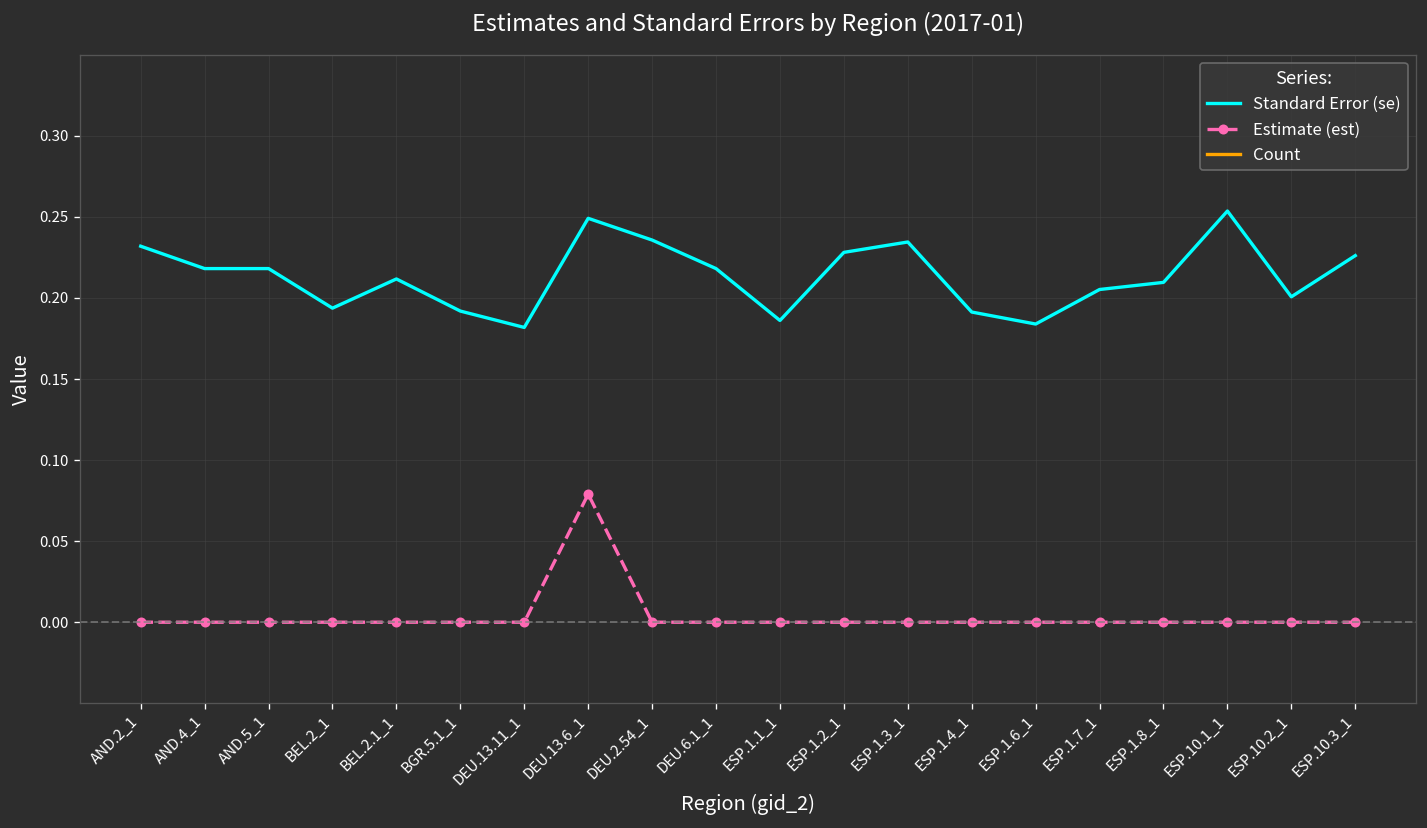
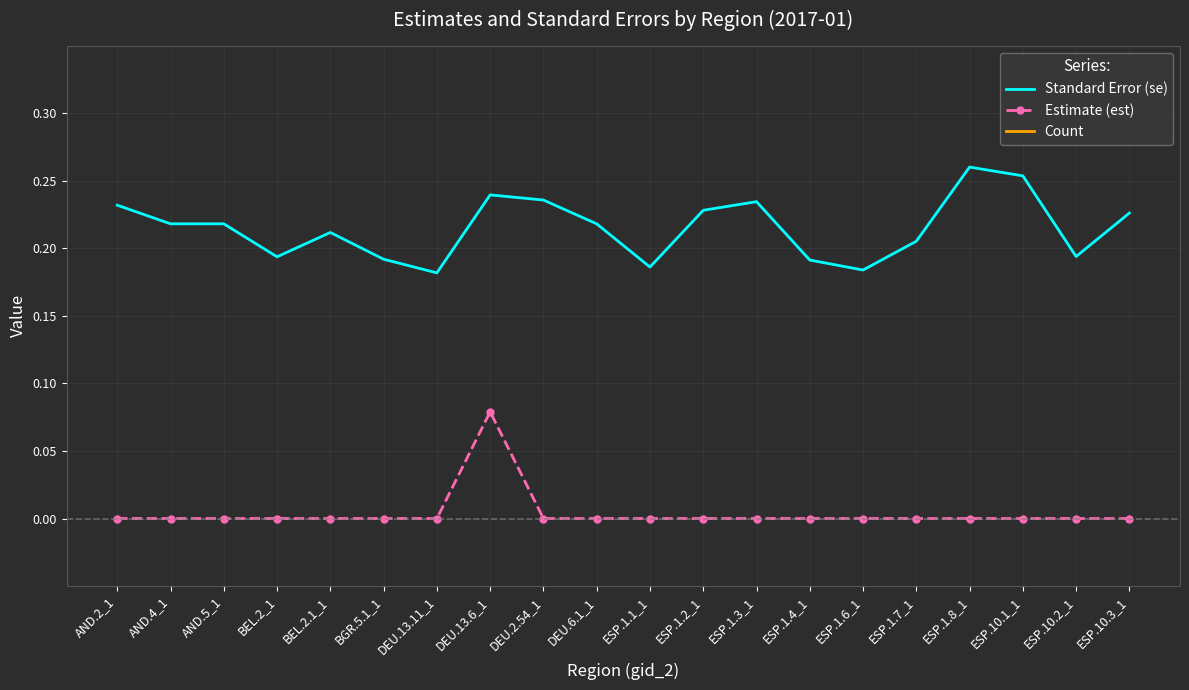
Standard Error (se), DEU.13.6_1: 0.249 -> 0.240
Standard Error (se), ESP.1.8_1: 0.210 -> 0.260
Standard Error (se), ESP.10.2_1: 0.201 -> 0.194
